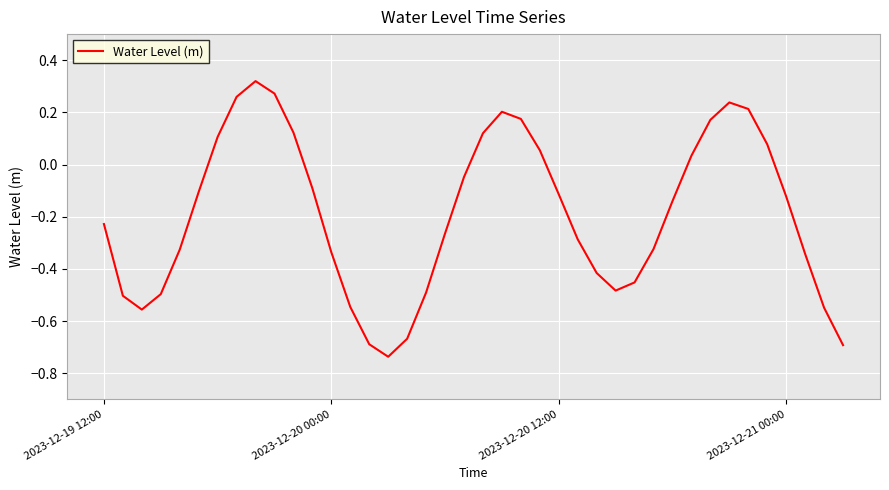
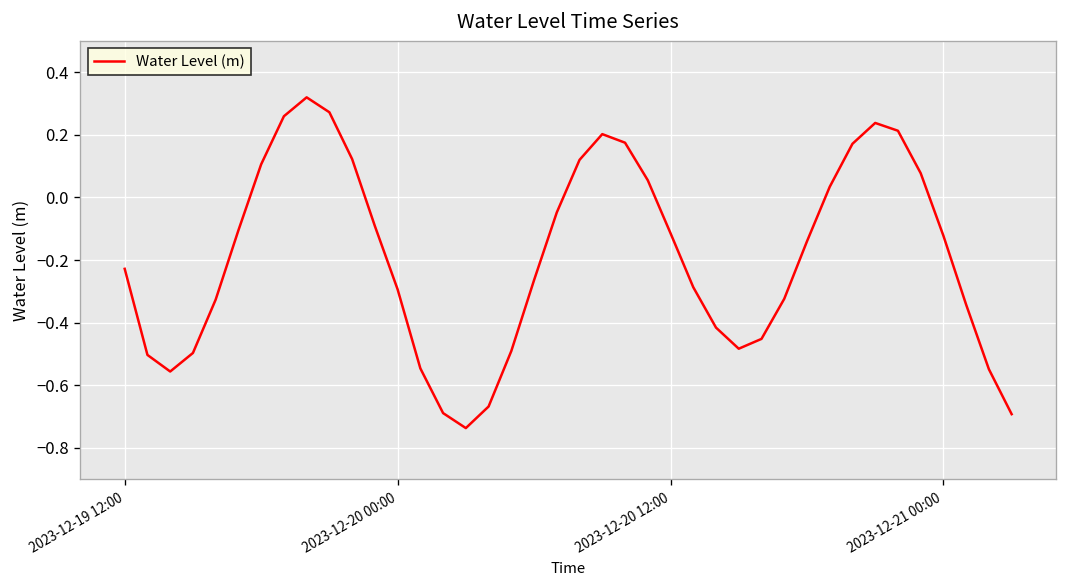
2023-12-20 00:00: -0.34 -> -0.29
